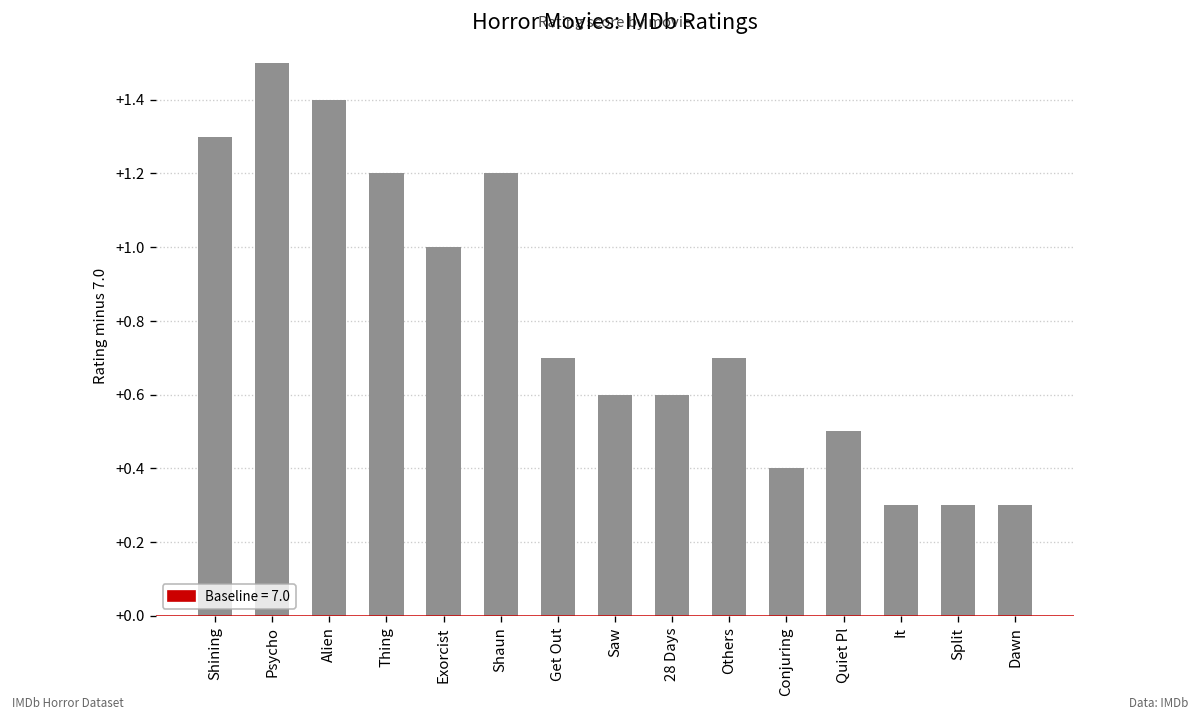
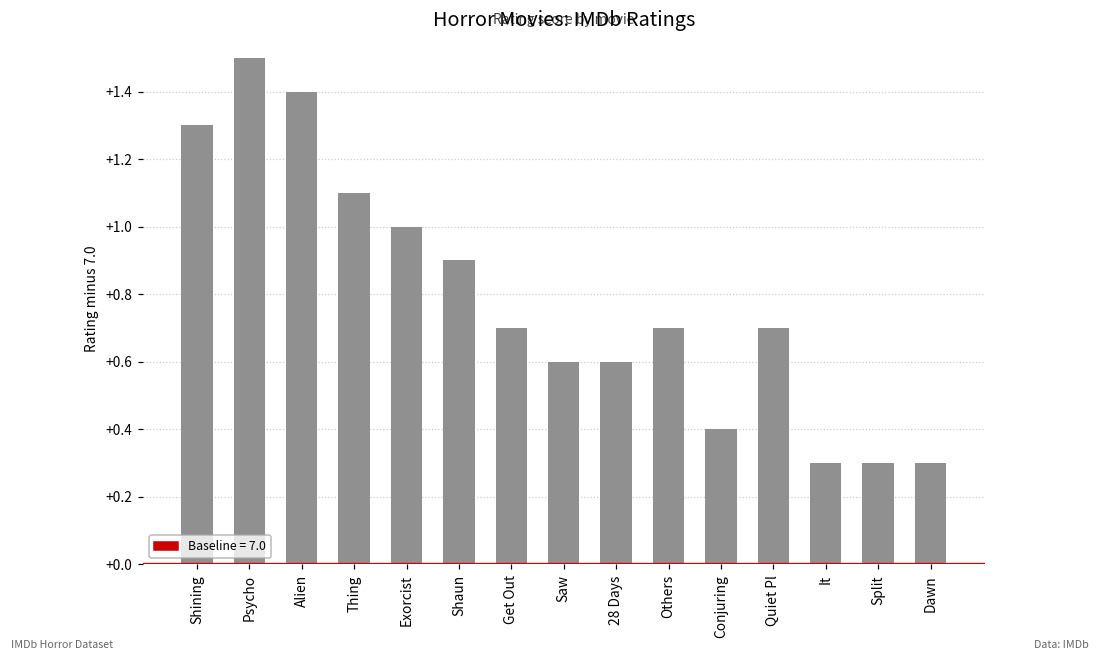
Thing: +1.20 -> +1.10
Shaun: +1.20 -> +0.90
Quiet Pl: +0.50 -> +0.70
